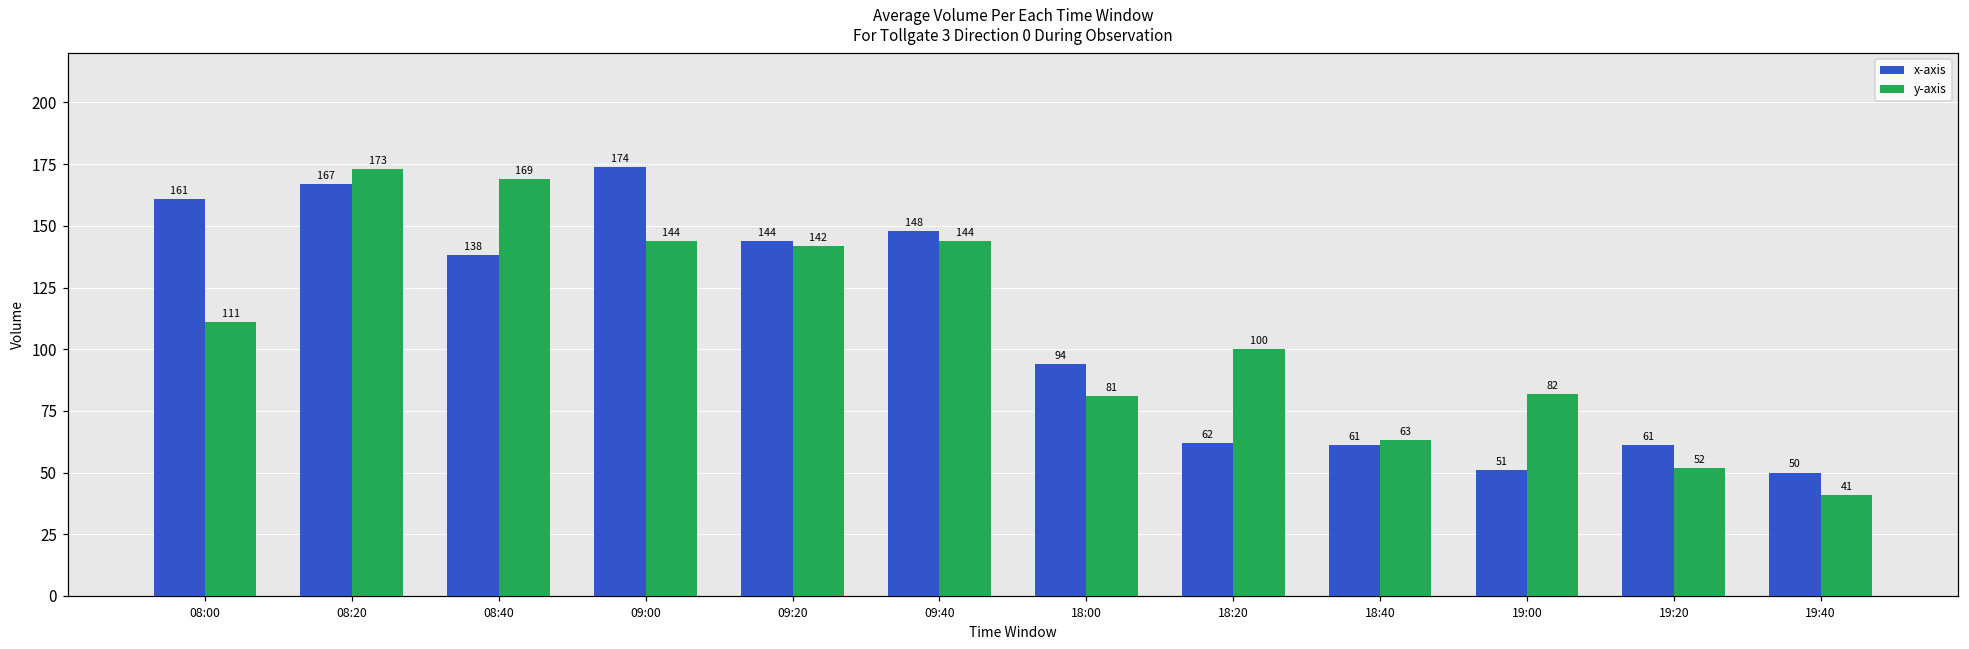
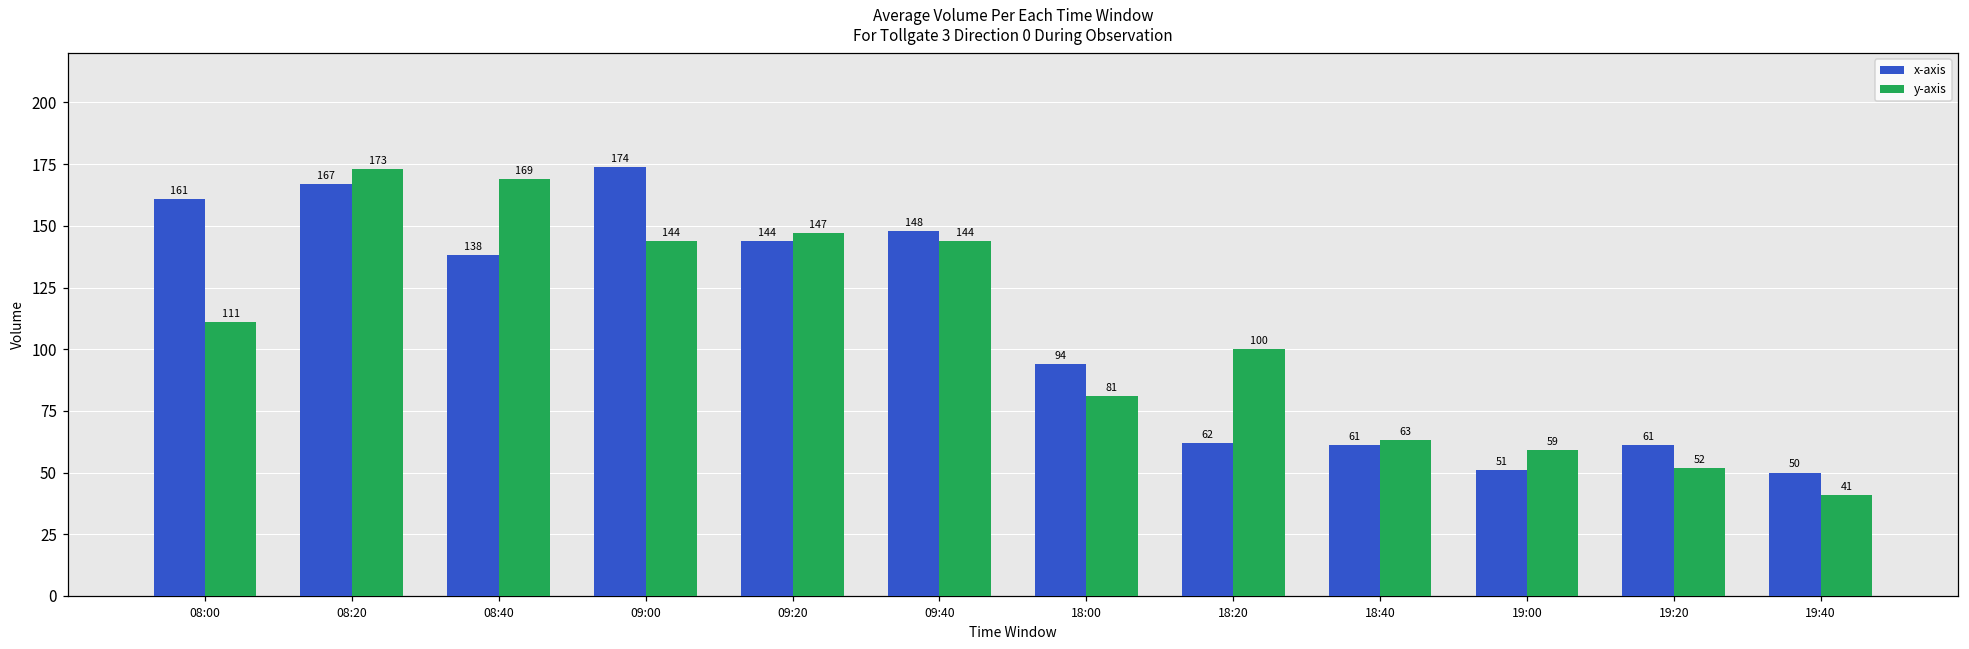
y-axis, 09:20: 142 -> 147
y-axis, 19:00: 82 -> 59
